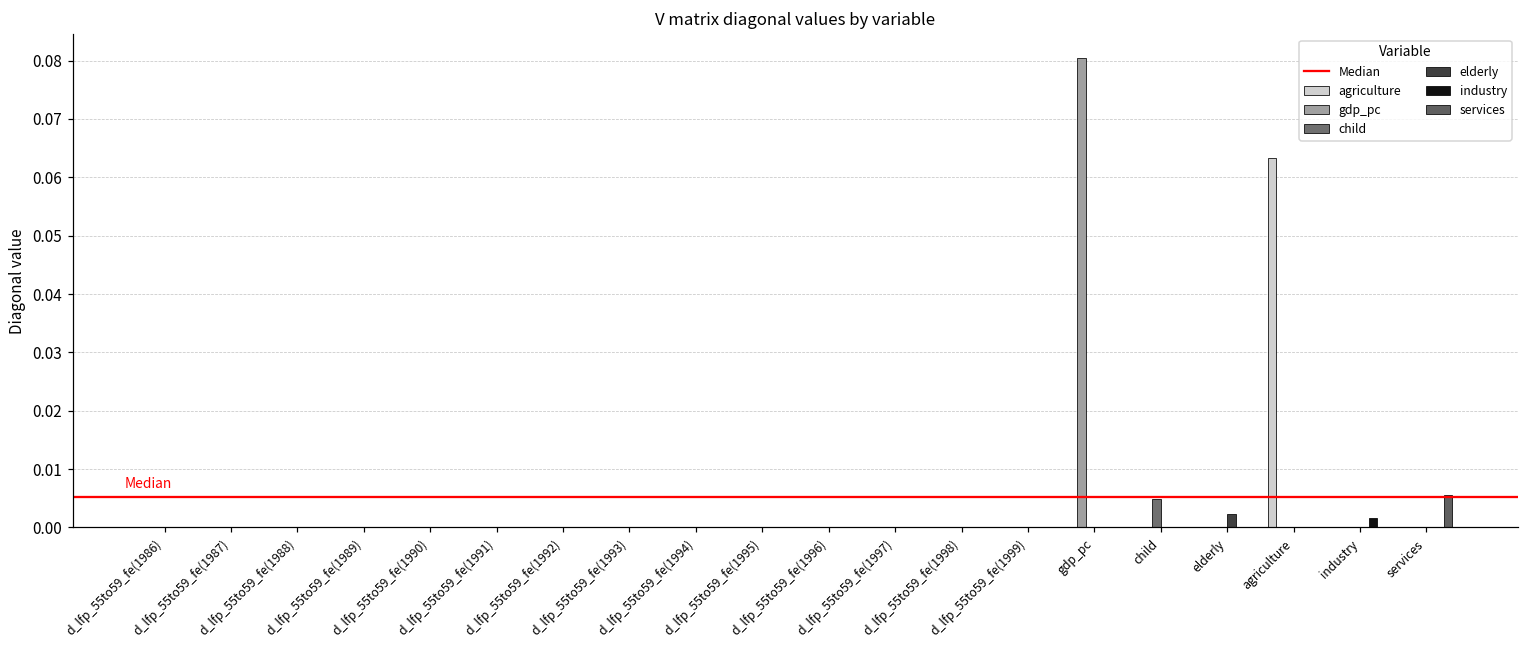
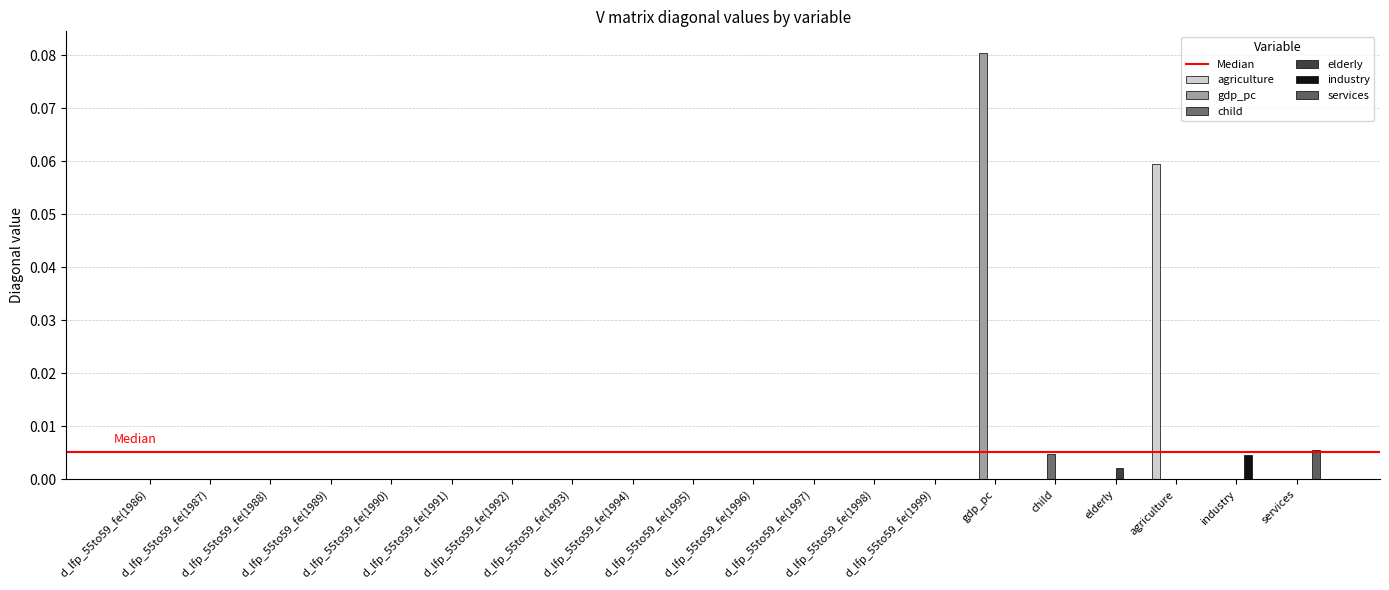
agriculture, agriculture: 0.063 -> 0.060
industry, industry: 0.002 -> 0.005
